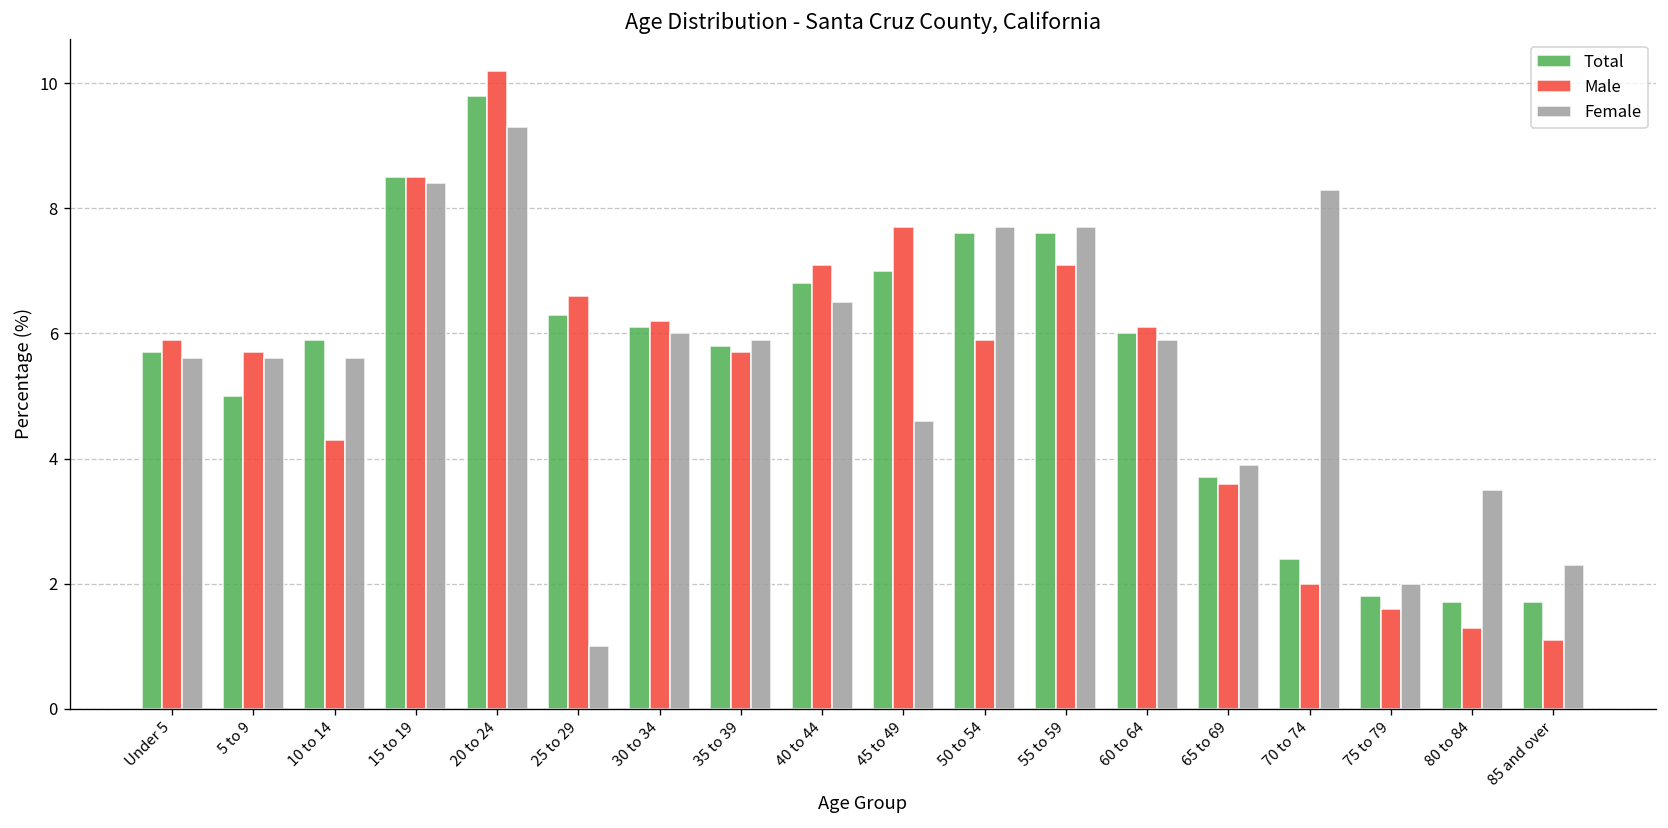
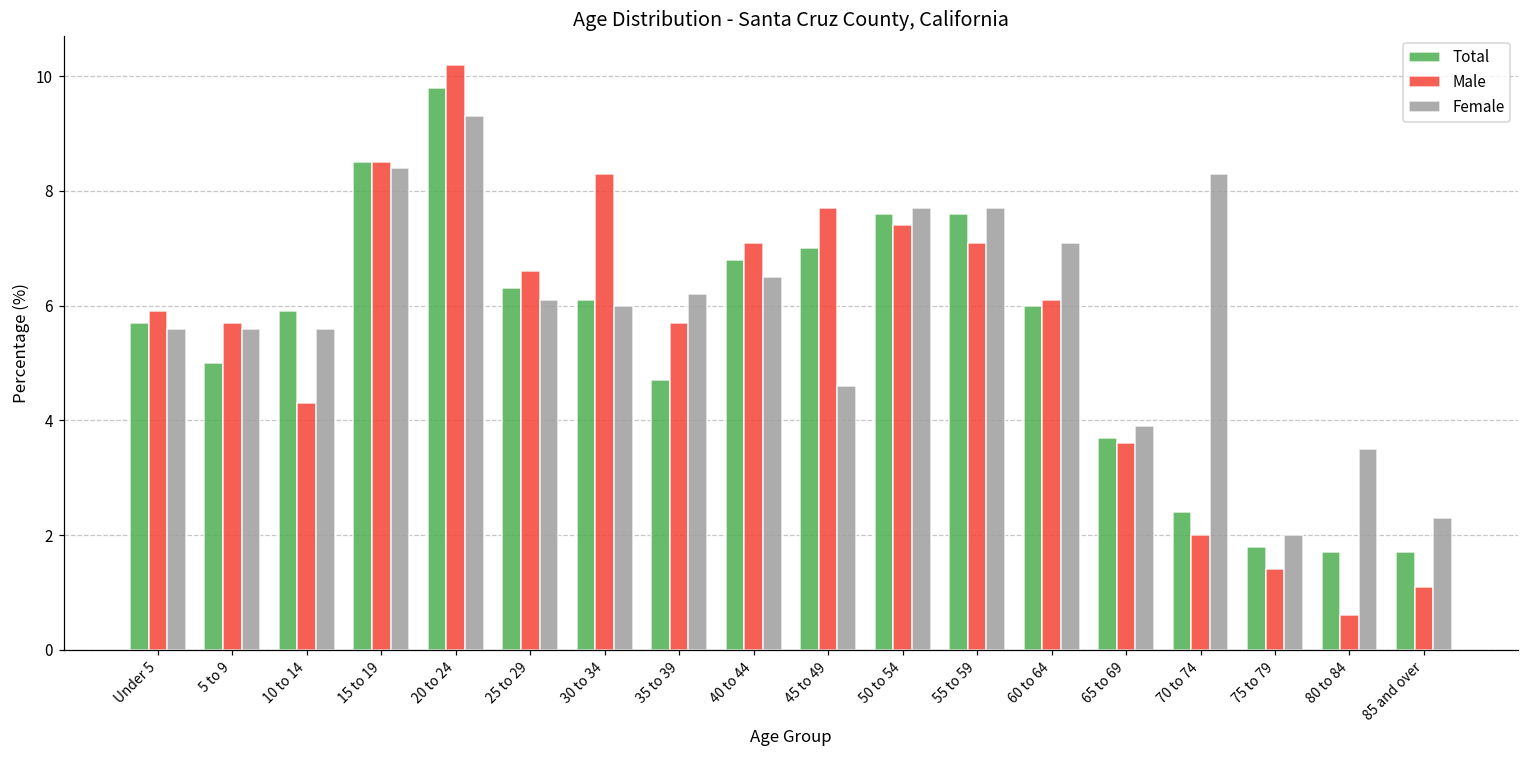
Female, 25 to 29: 1.0 -> 6.1
Male, 30 to 34: 6.2 -> 8.3
Total, 35 to 39: 5.8 -> 4.7
Female, 35 to 39: 5.9 -> 6.2
Male, 50 to 54: 5.9 -> 7.4
Female, 60 to 64: 5.9 -> 7.1
Male, 75 to 79: 1.6 -> 1.4
Male, 80 to 84: 1.3 -> 0.6
